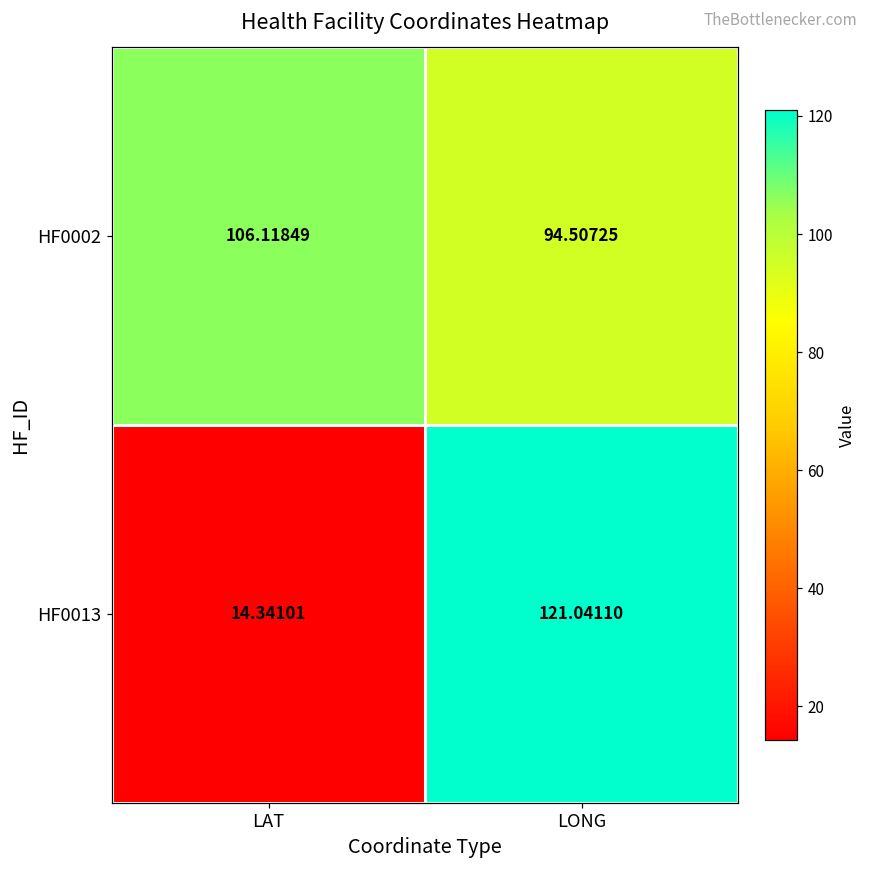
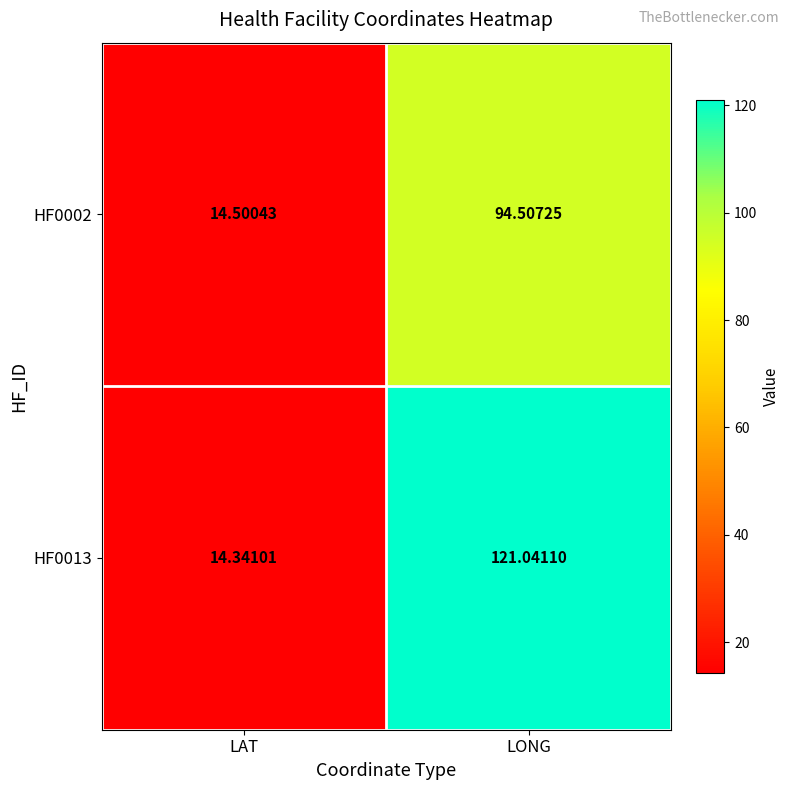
HF0002, LAT: 106.11849 -> 14.50043
